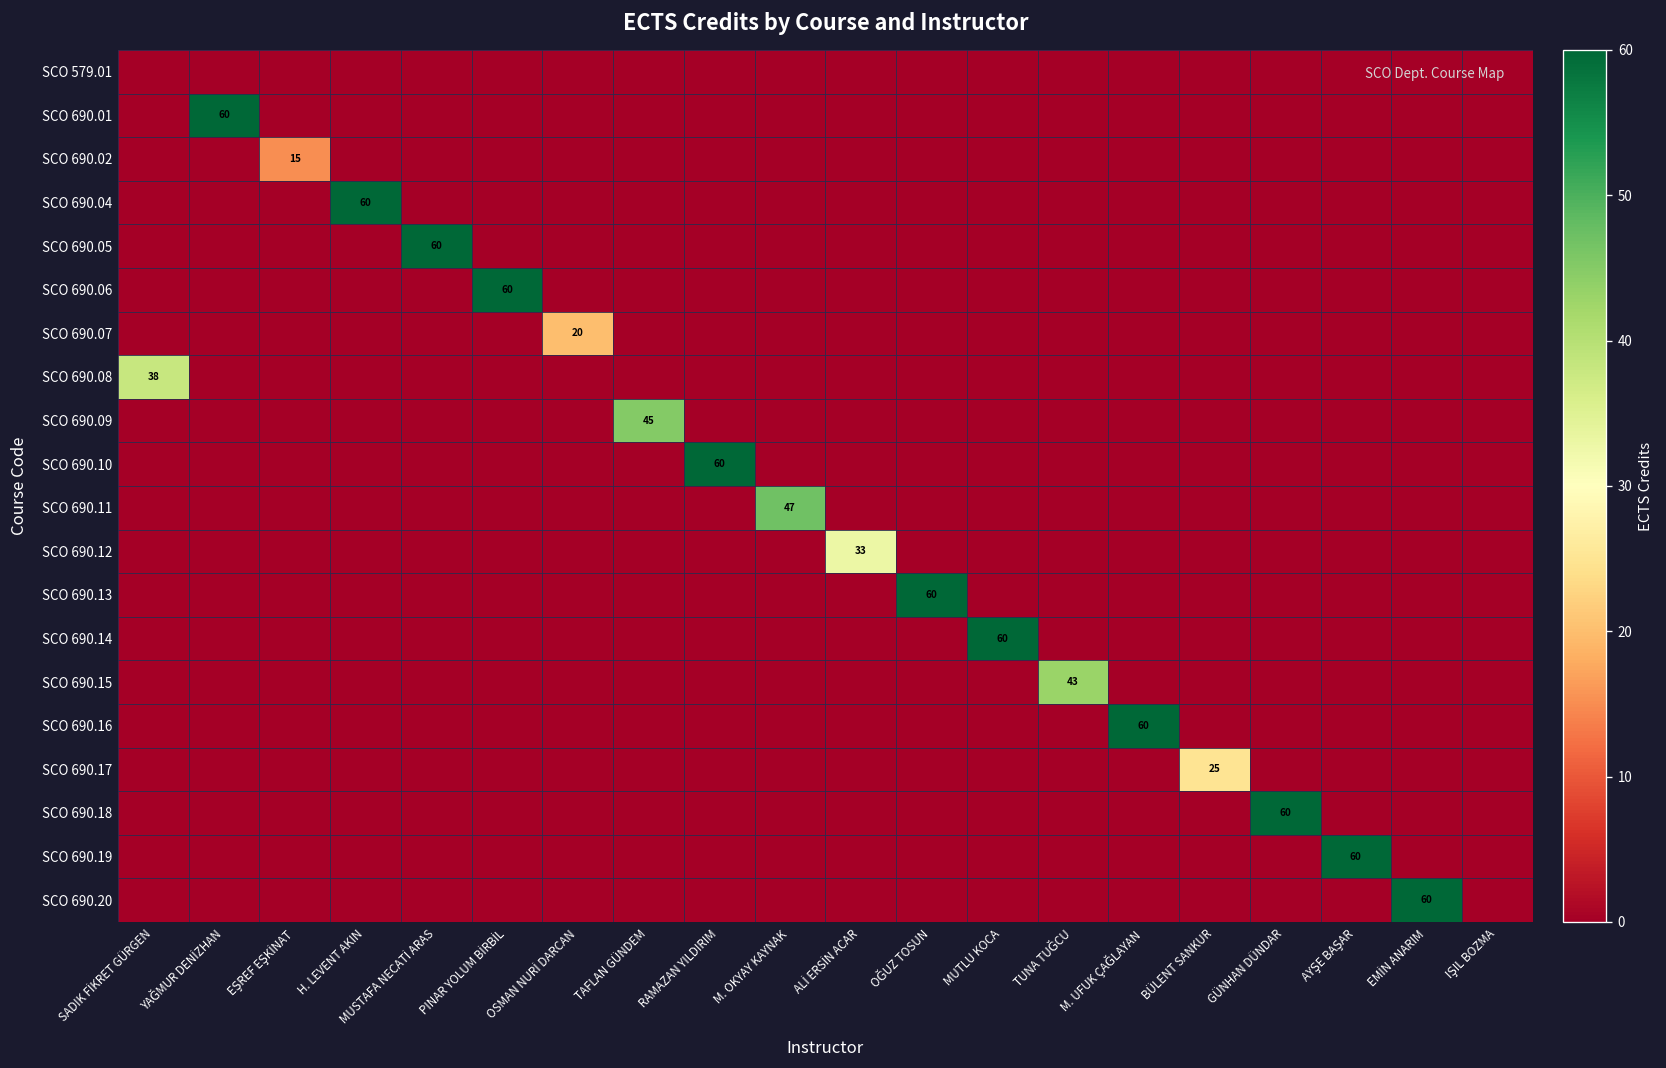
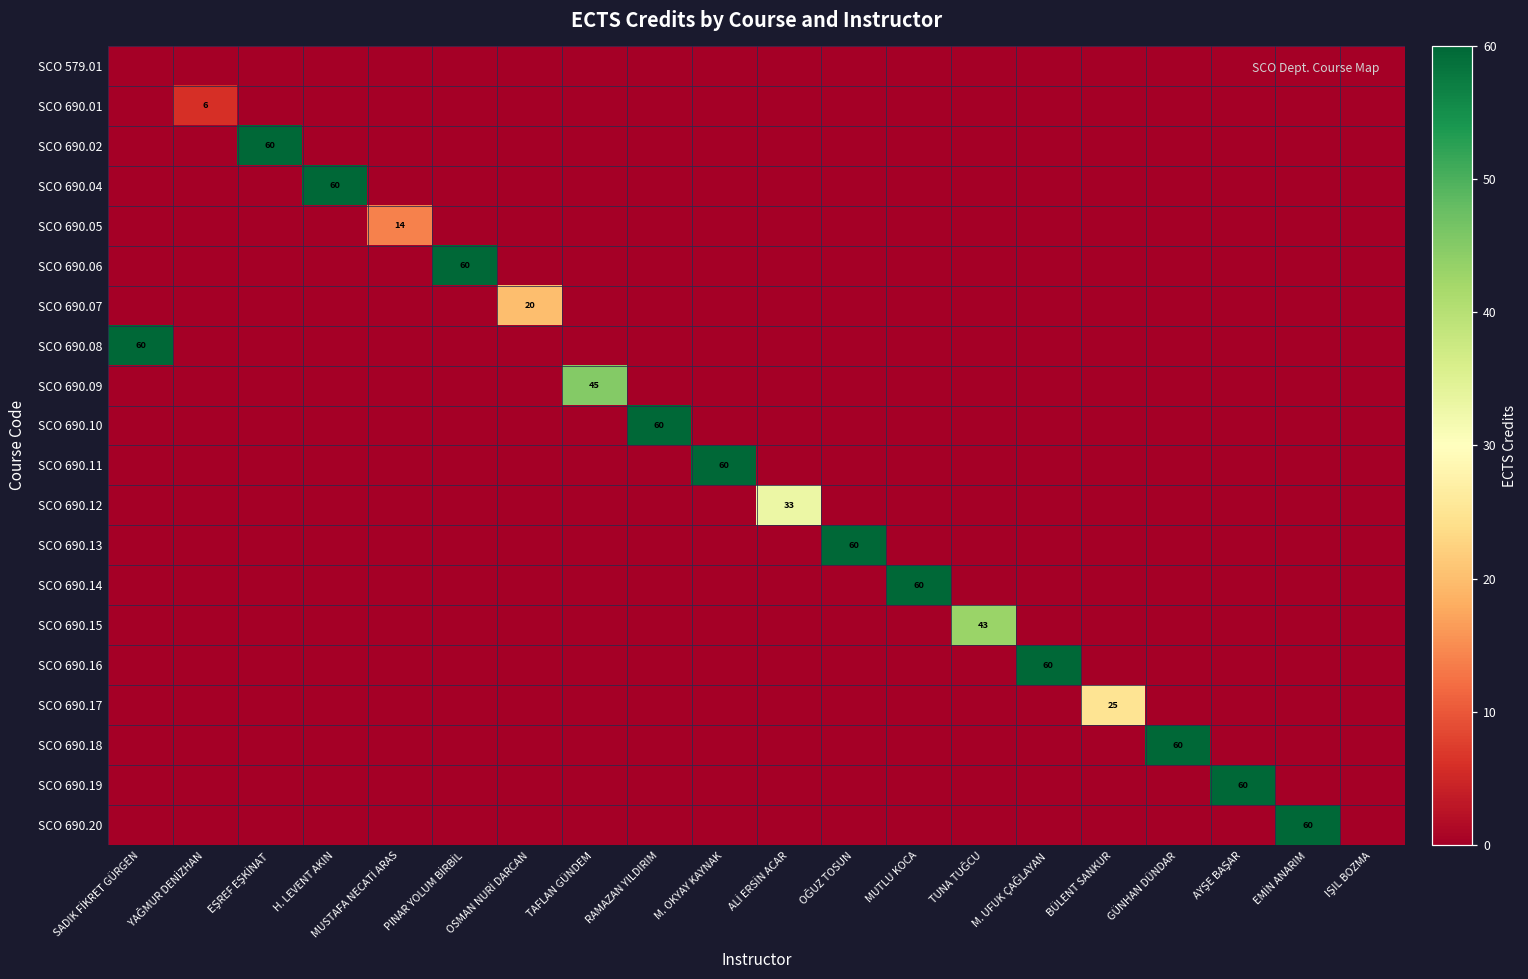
SCO 690.01, YAĞMUR DENİZHAN: 60 -> 6
SCO 690.02, EŞREF EŞKİNAT: 15 -> 60
SCO 690.05, MUSTAFA NECATİ ARAS: 60 -> 14
SCO 690.08, SADIK FİKRET GÜRGEN: 38 -> 60
SCO 690.11, M. OKYAY KAYNAK: 47 -> 60
